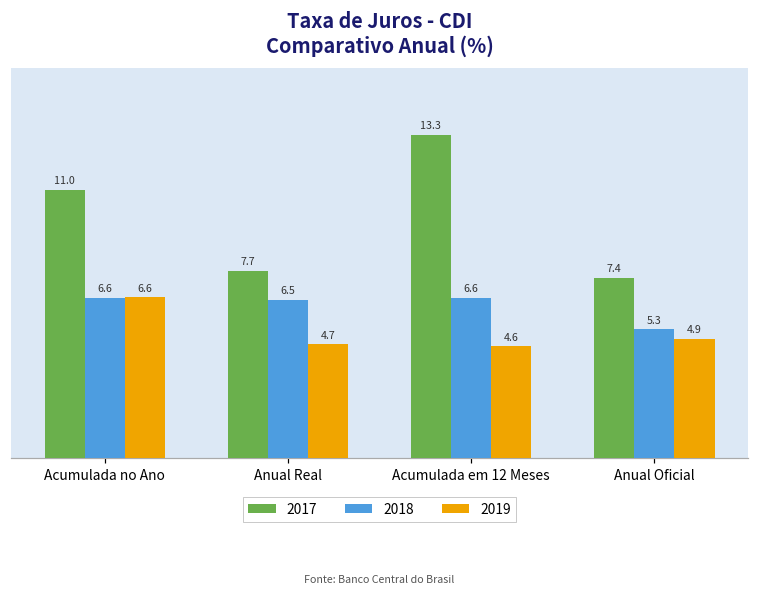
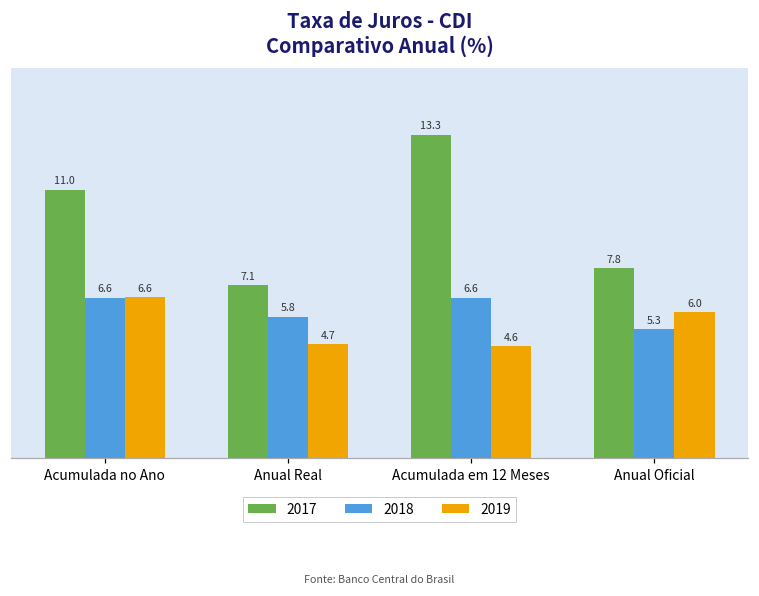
2017, Anual Real: 7.7 -> 7.1
2018, Anual Real: 6.5 -> 5.8
2017, Anual Oficial: 7.4 -> 7.8
2019, Anual Oficial: 4.9 -> 6.0
